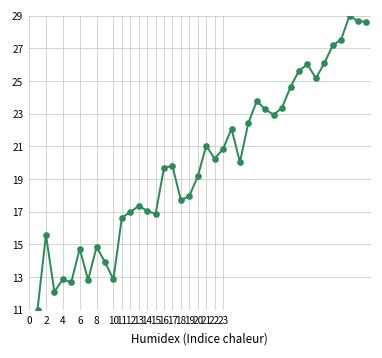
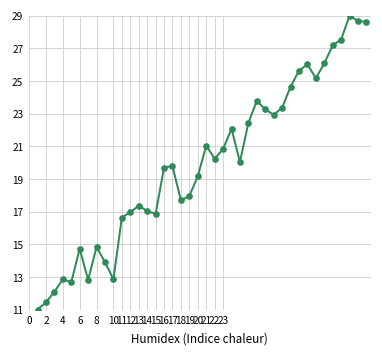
2: 15.6 -> 11.4
